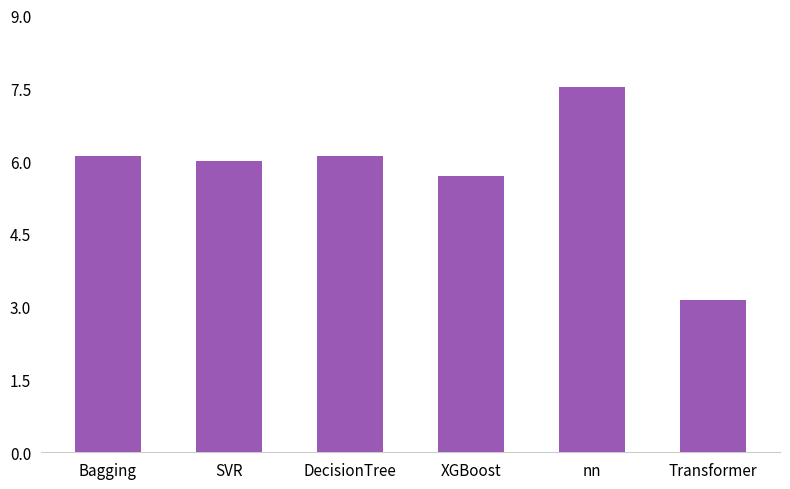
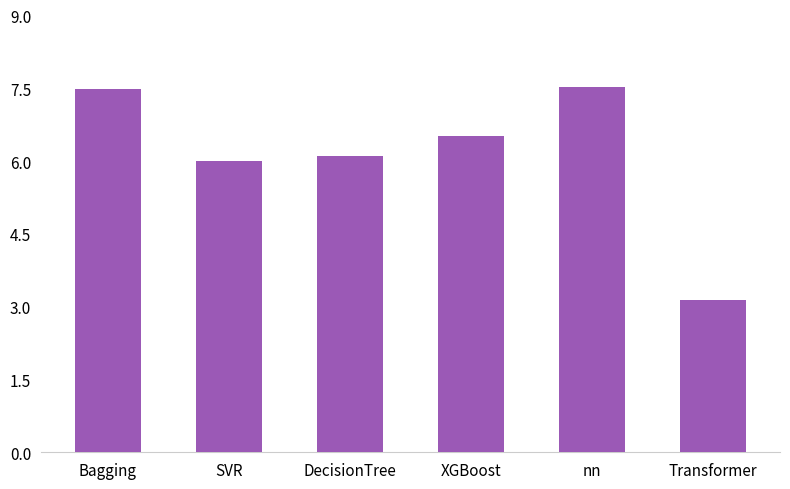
Bagging: 6.1 -> 7.5
XGBoost: 5.7 -> 6.5
